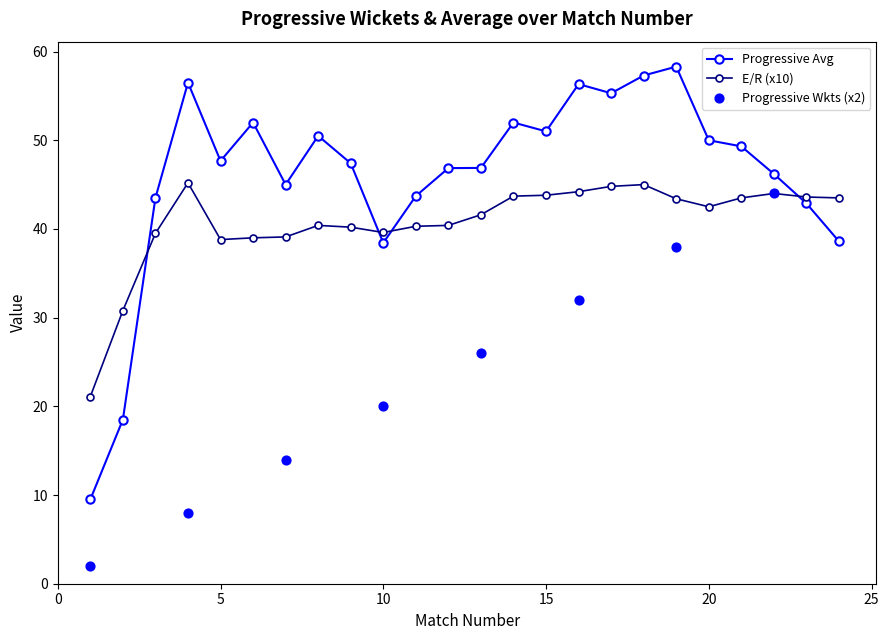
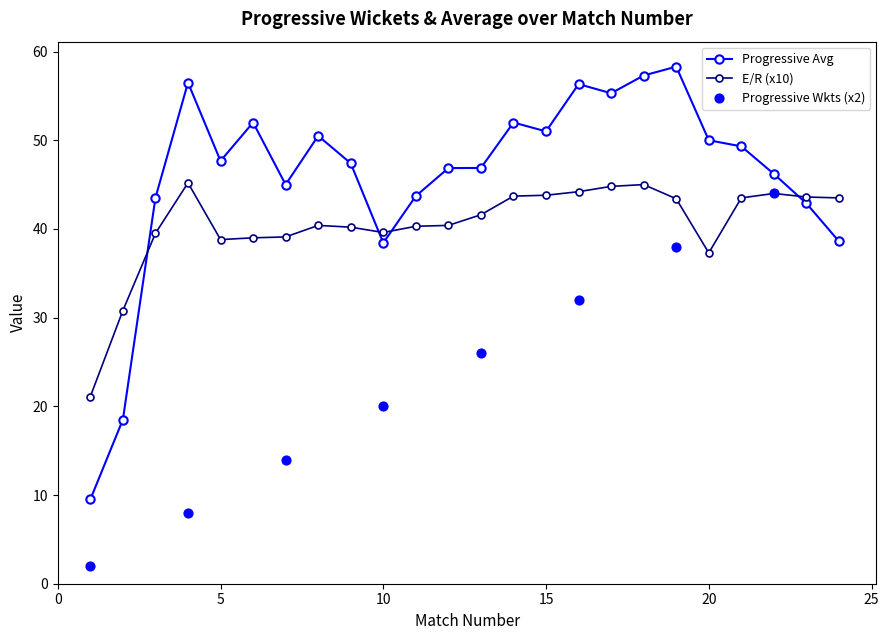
E/R (x10), 20: 43 -> 37
